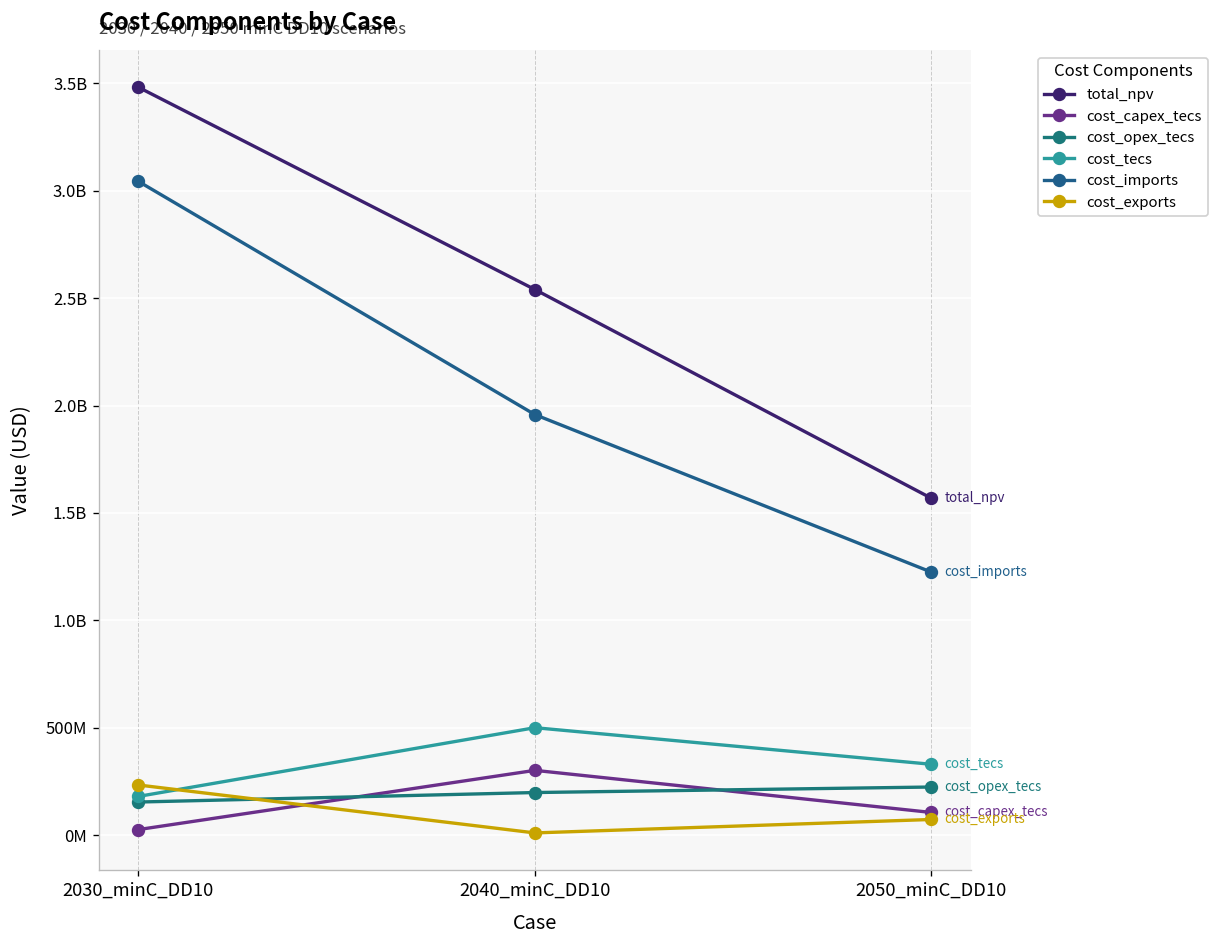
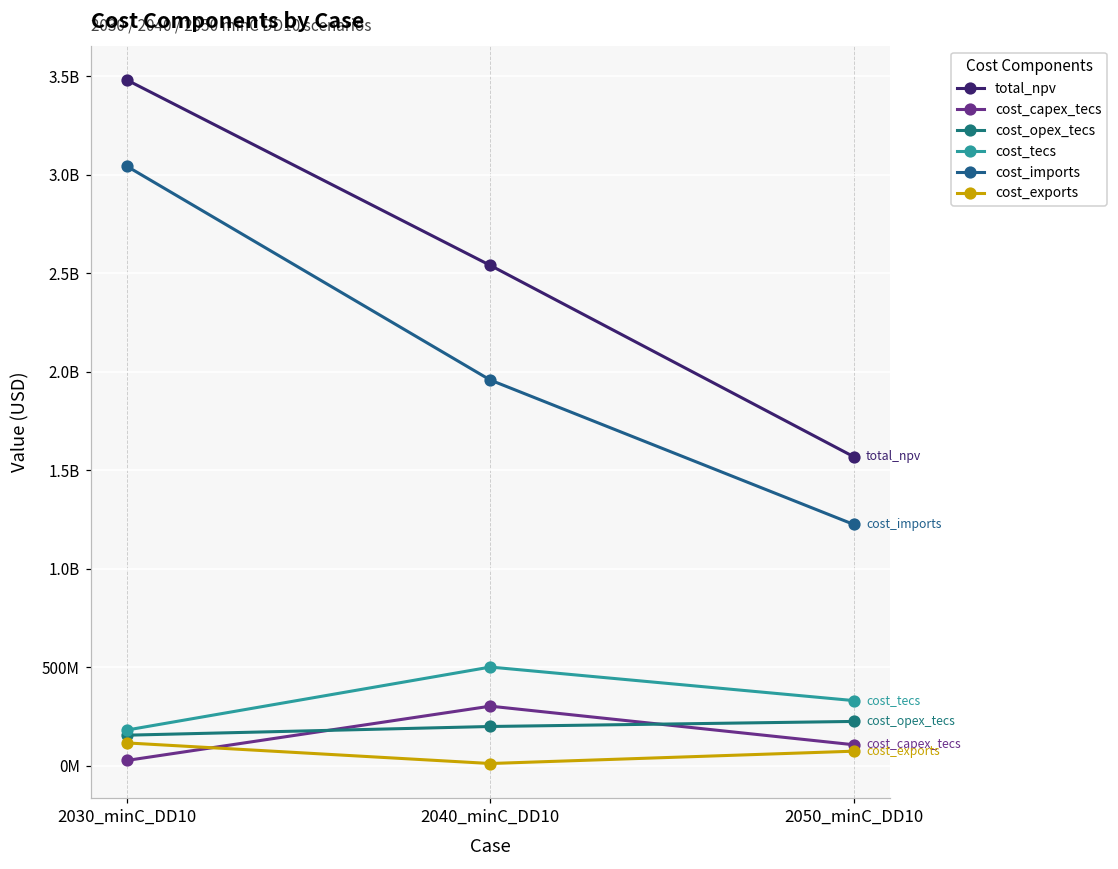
cost_exports, 2030_minC_DD10: 230000000 -> 120000000
